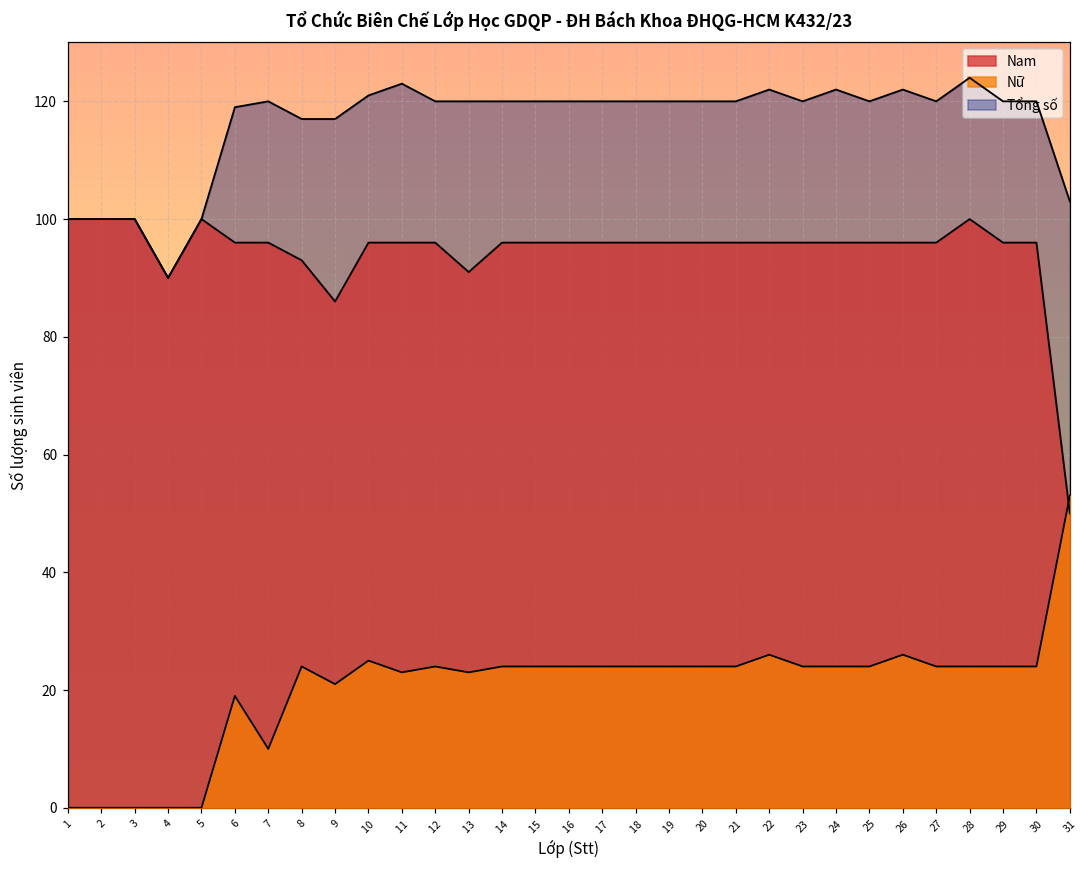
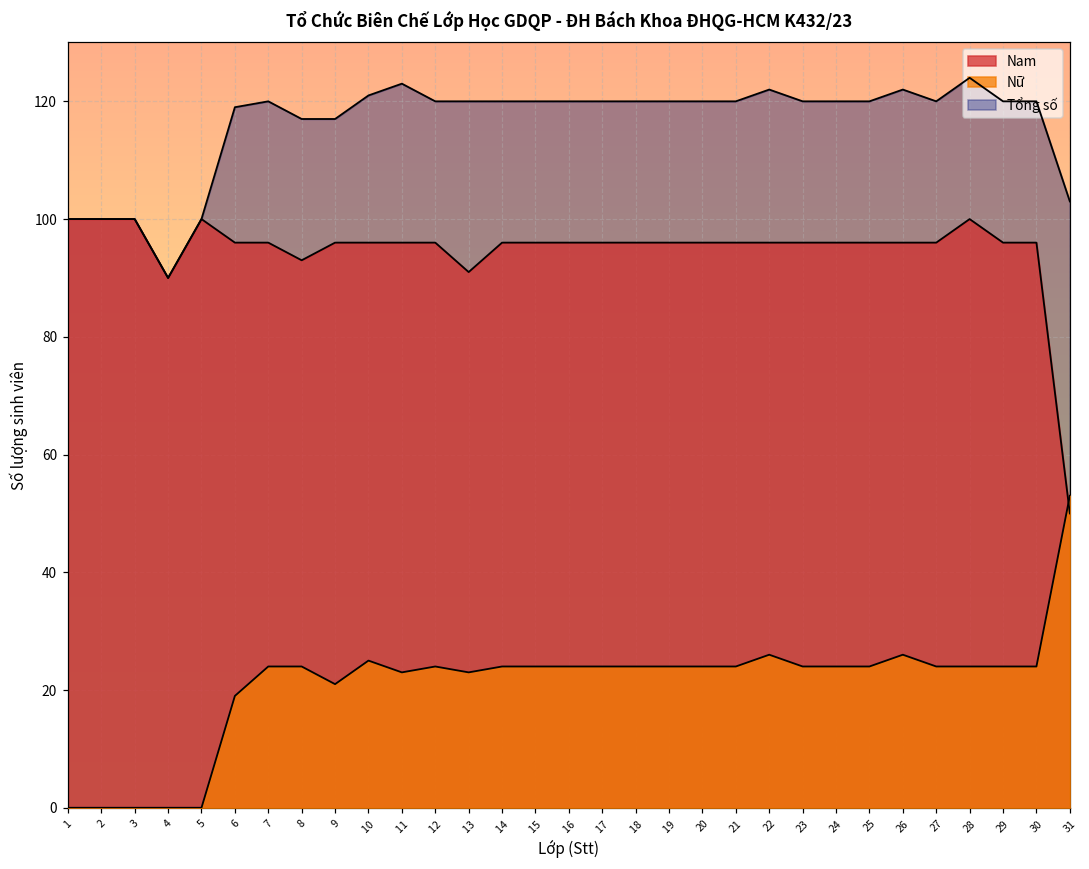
Nữ, 7: 10 -> 24
Nam, 9: 86 -> 96
Tổng số, 24: 122 -> 120
